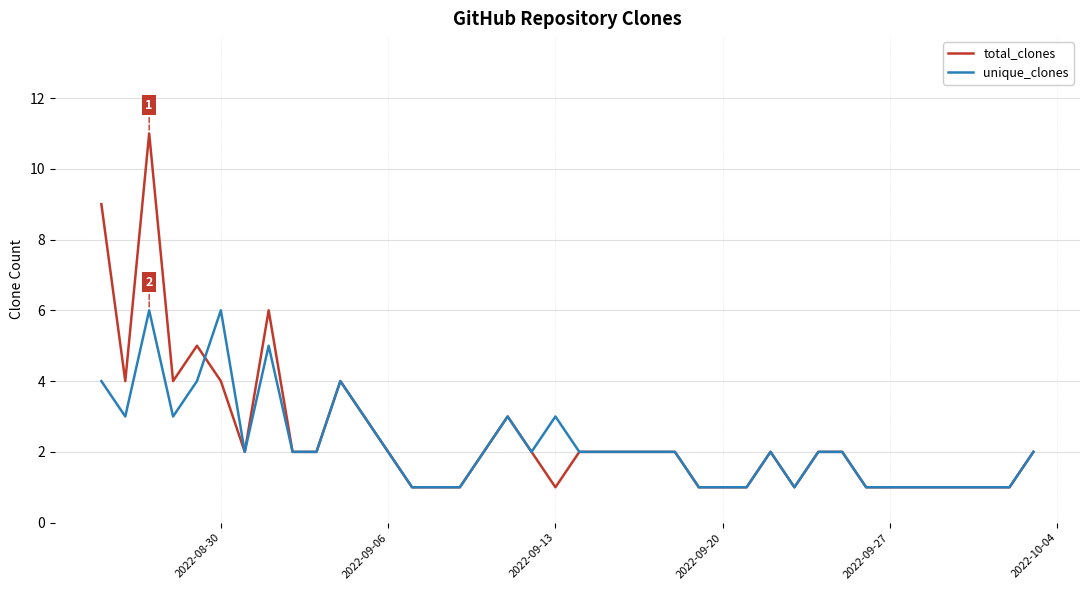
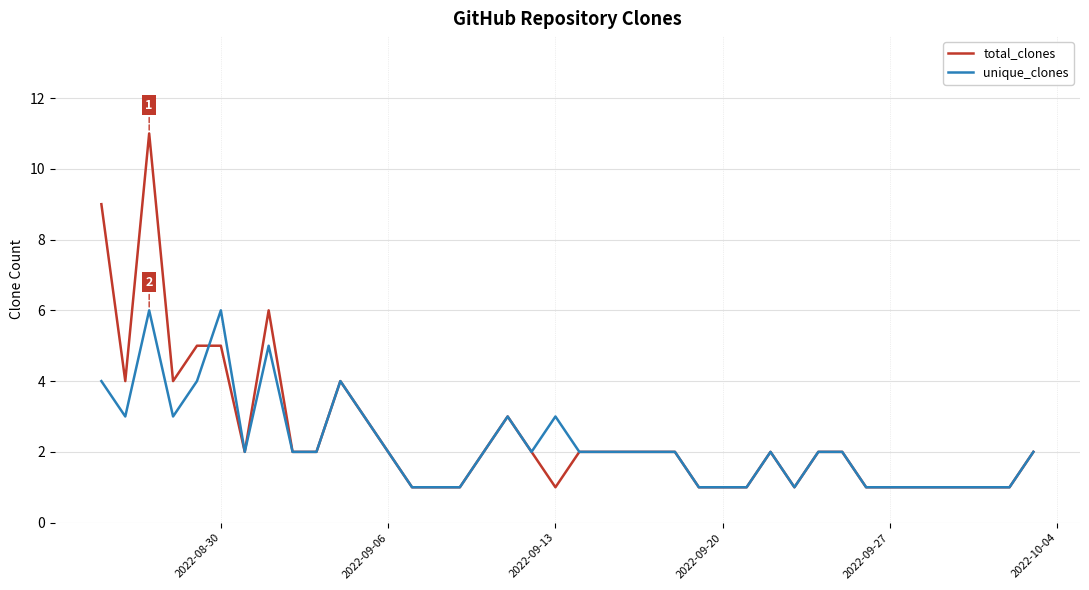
total_clones, 2022-08-30: 4 -> 5
